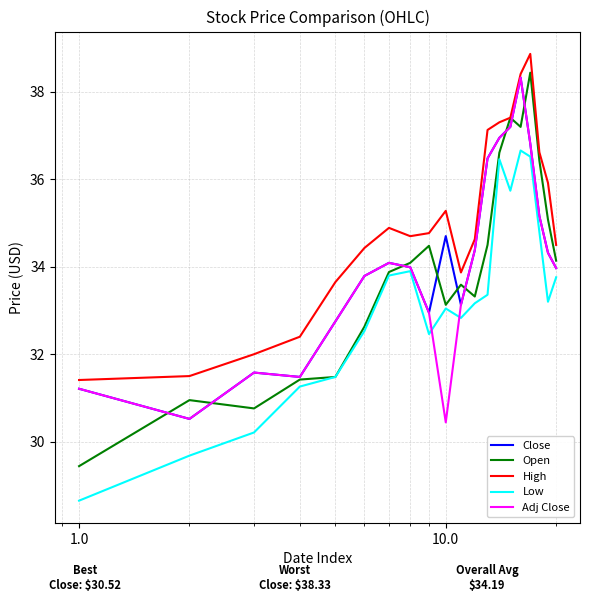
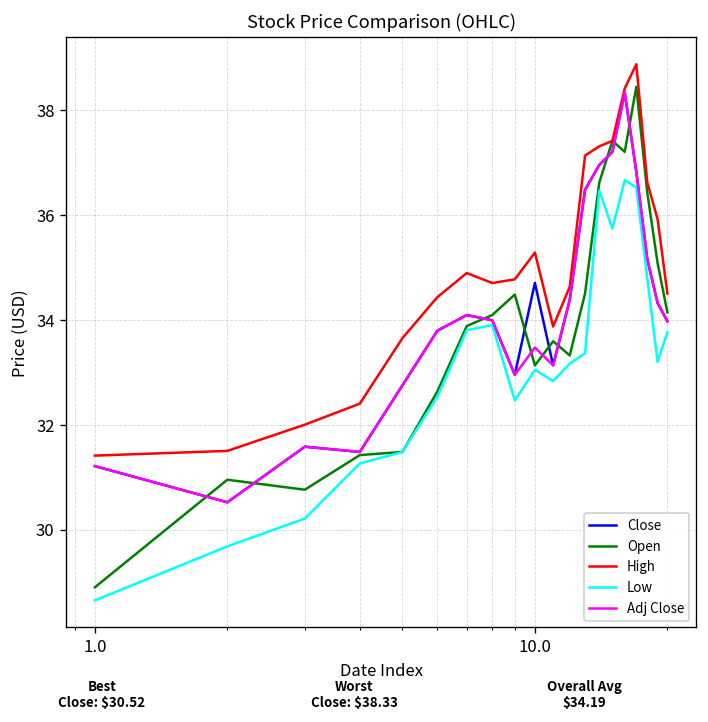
Open, 1.0: 29.4 -> 28.9
Adj Close, 10.0: 30.4 -> 33.5
